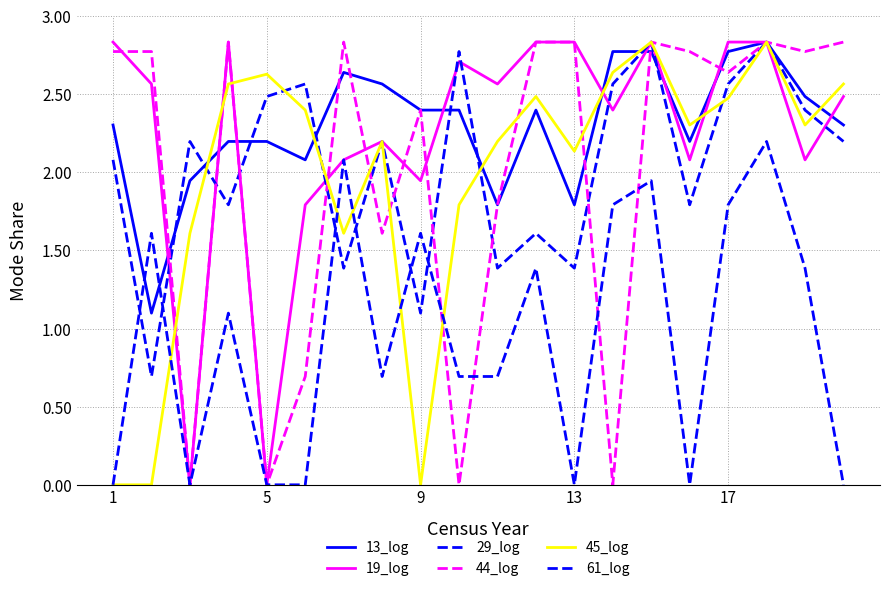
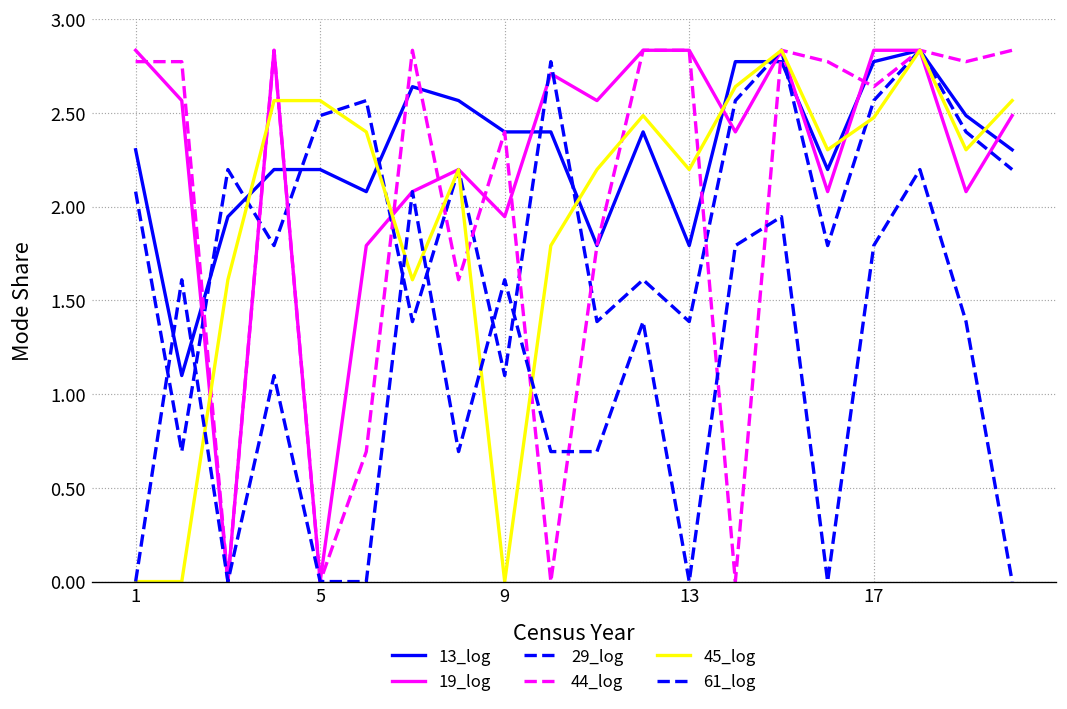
45_log, 5: 2.63 -> 2.56
45_log, 13: 2.13 -> 2.20
